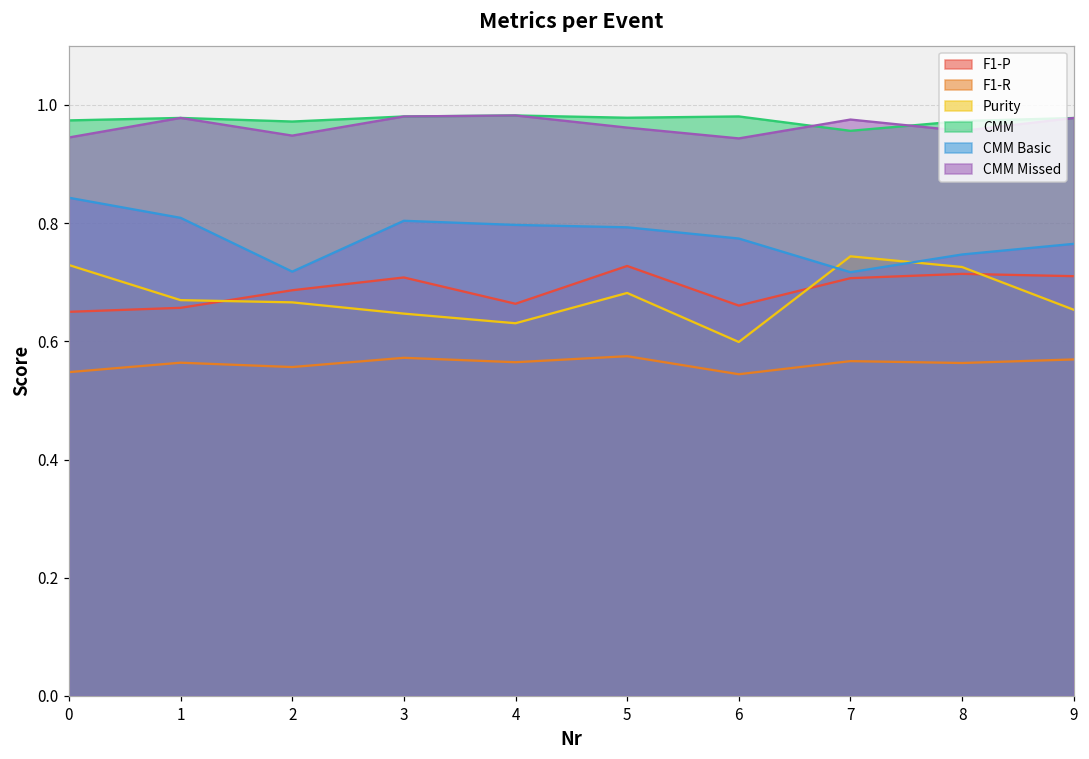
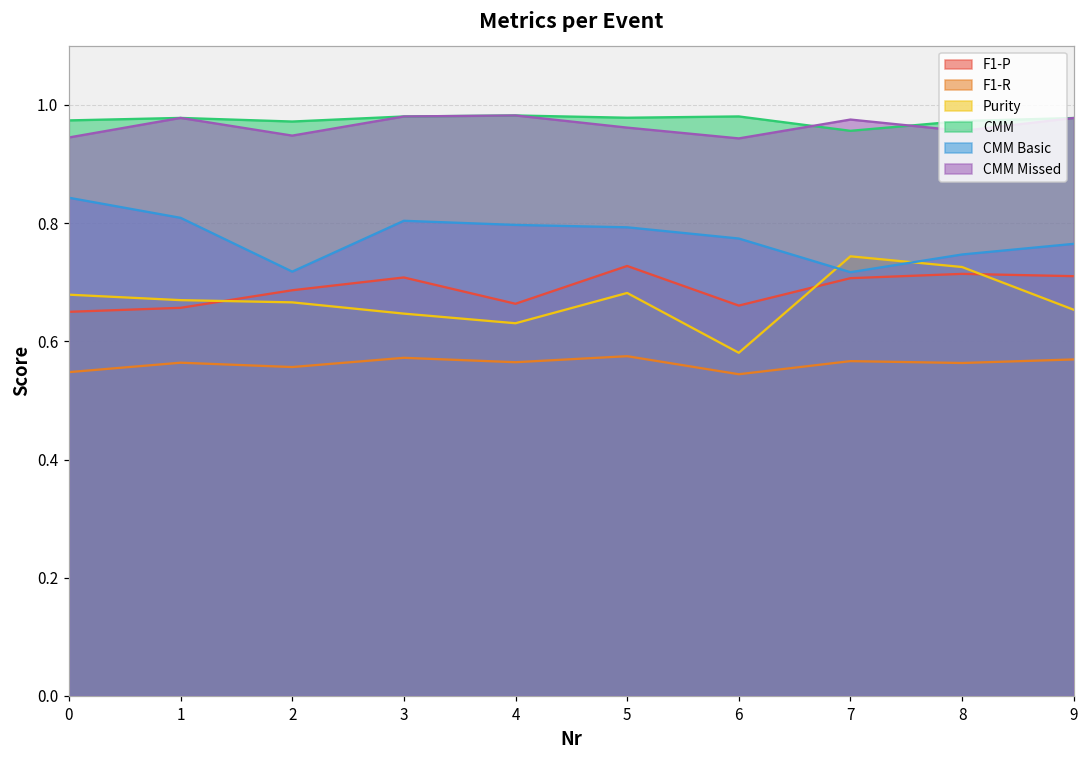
Purity, 0: 0.73 -> 0.68
Purity, 6: 0.60 -> 0.58
